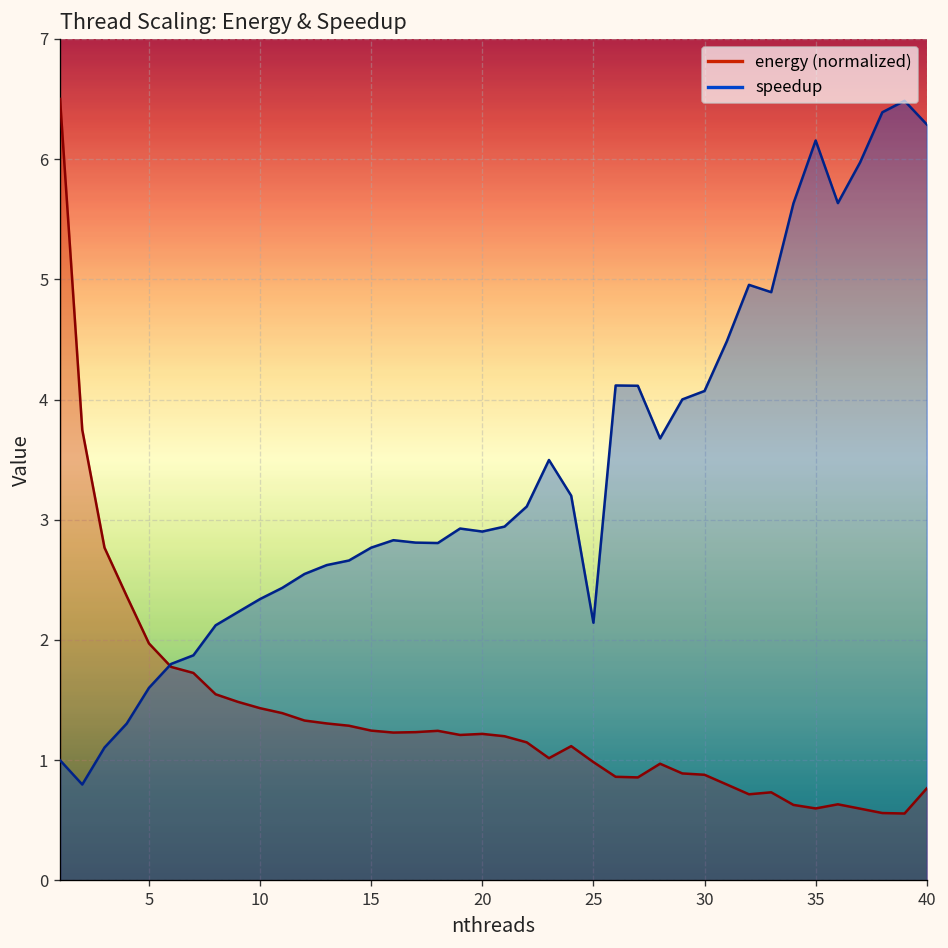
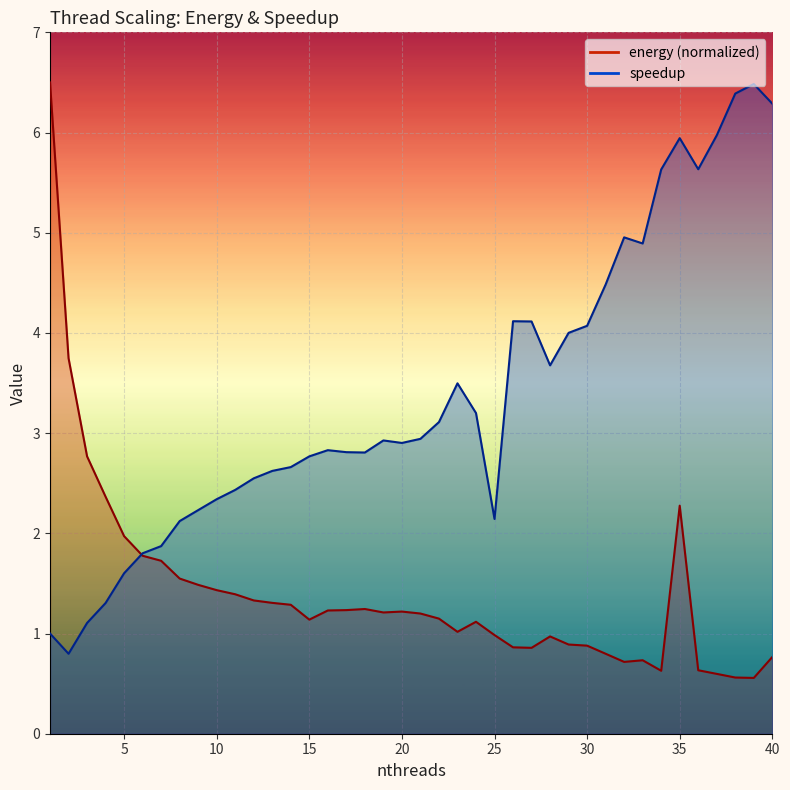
energy (normalized), 15: 1.25 -> 1.14
energy (normalized), 35: 0.60 -> 2.28
speedup, 35: 6.15 -> 5.94
